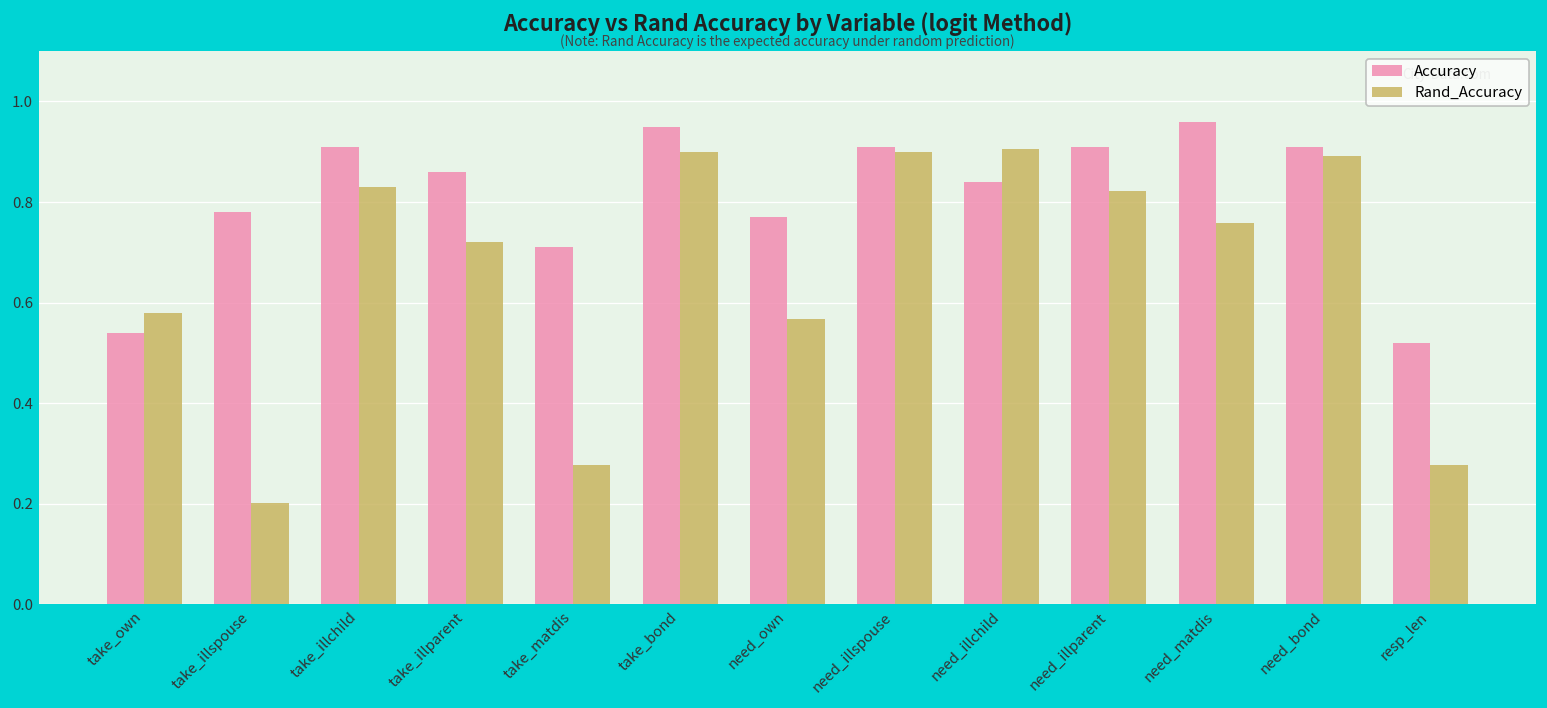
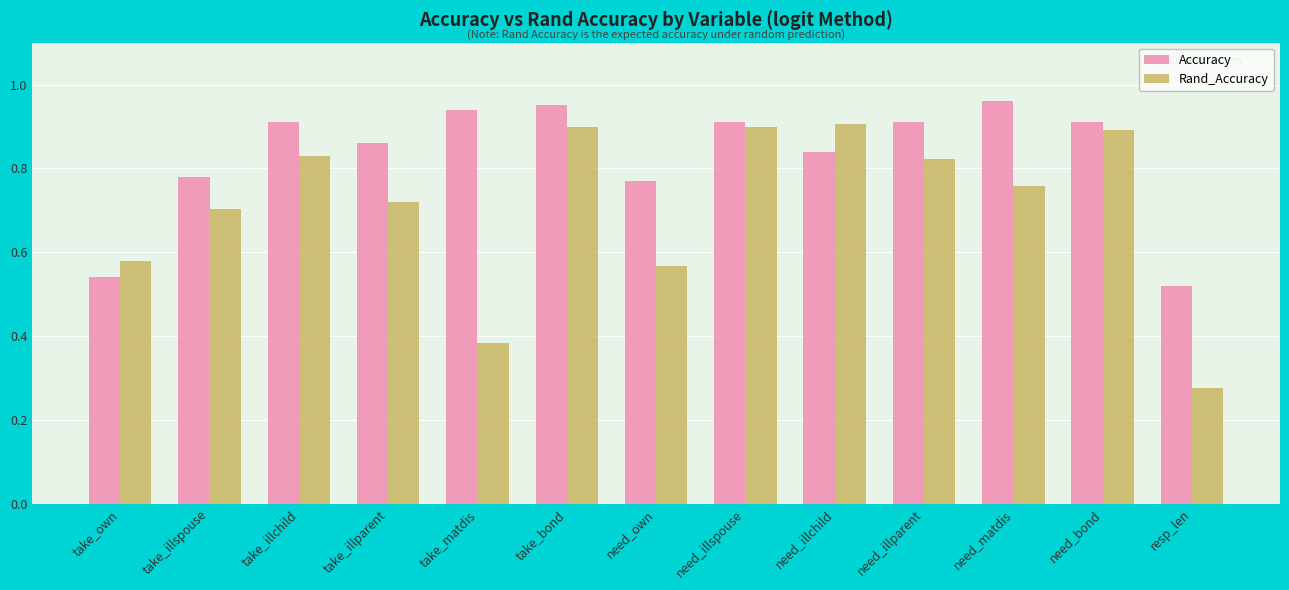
Rand_Accuracy, take_illspouse: 0.20 -> 0.70
Accuracy, take_matdis: 0.71 -> 0.94
Rand_Accuracy, take_matdis: 0.28 -> 0.38
